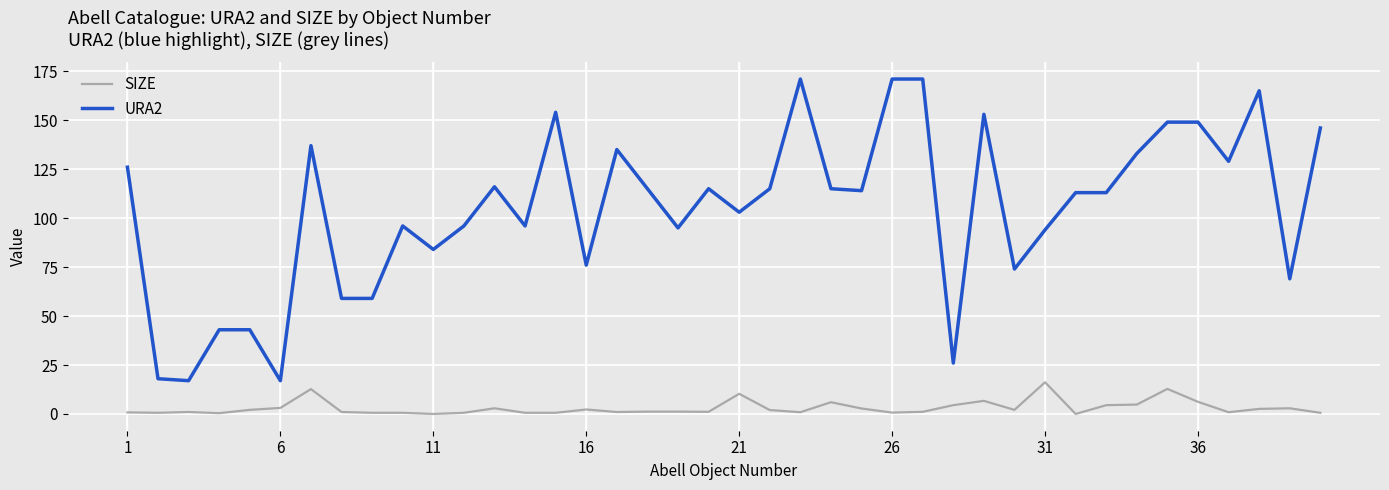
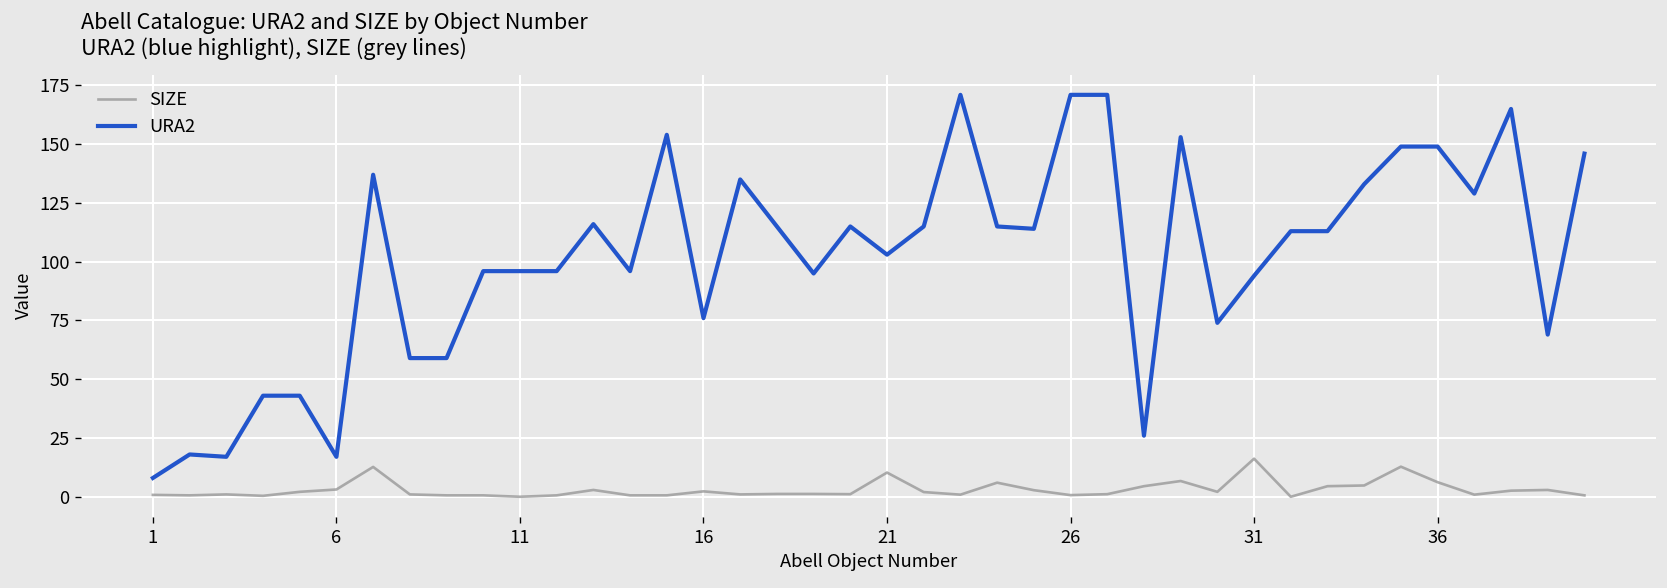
URA2, 1: 126 -> 8
URA2, 11: 84 -> 96
